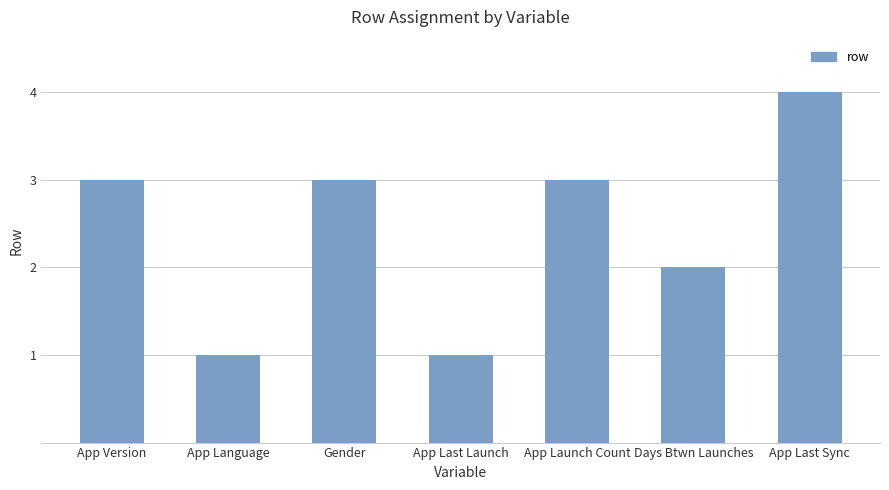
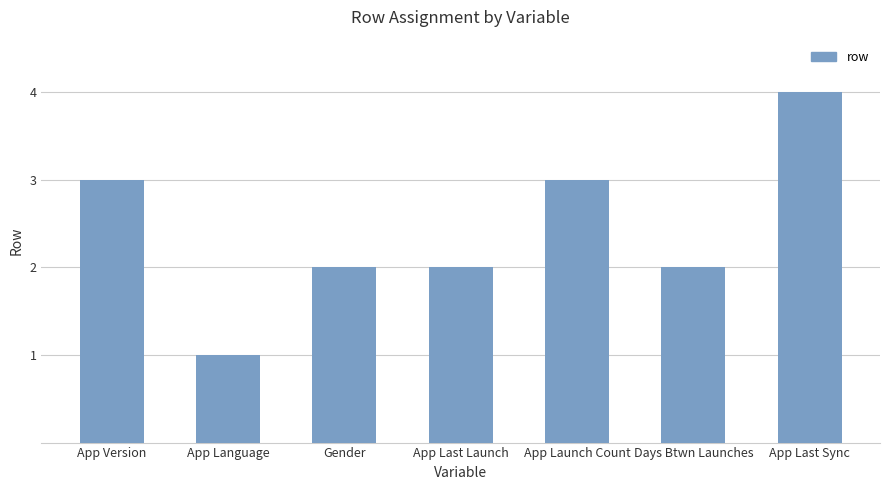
Gender: 3 -> 2
App Last Launch: 1 -> 2
